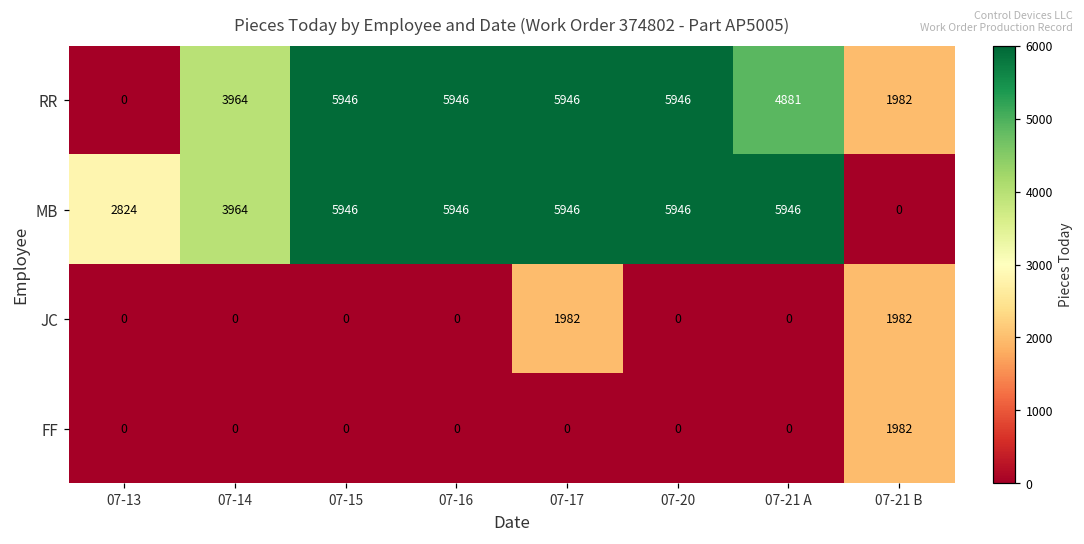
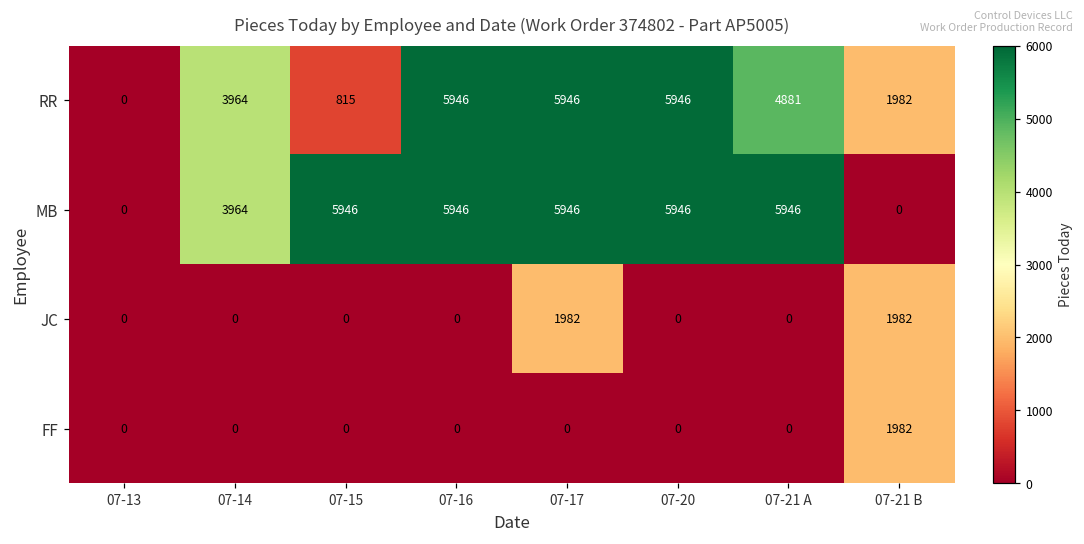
RR, 07-15: 5946 -> 815
MB, 07-13: 2824 -> 0
